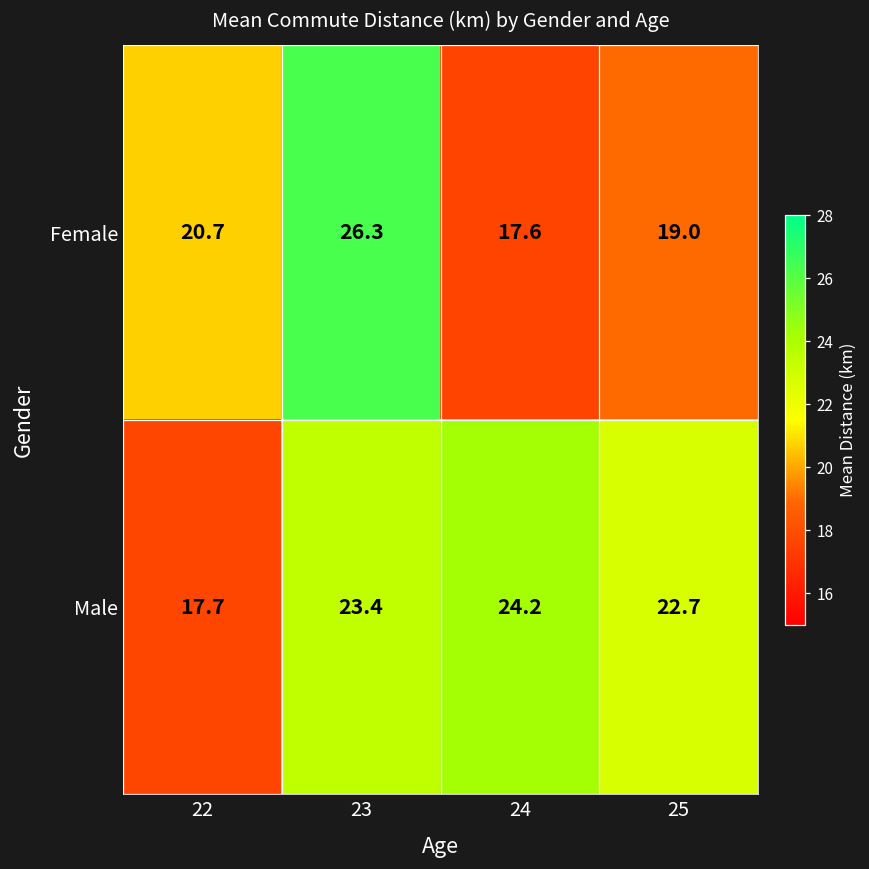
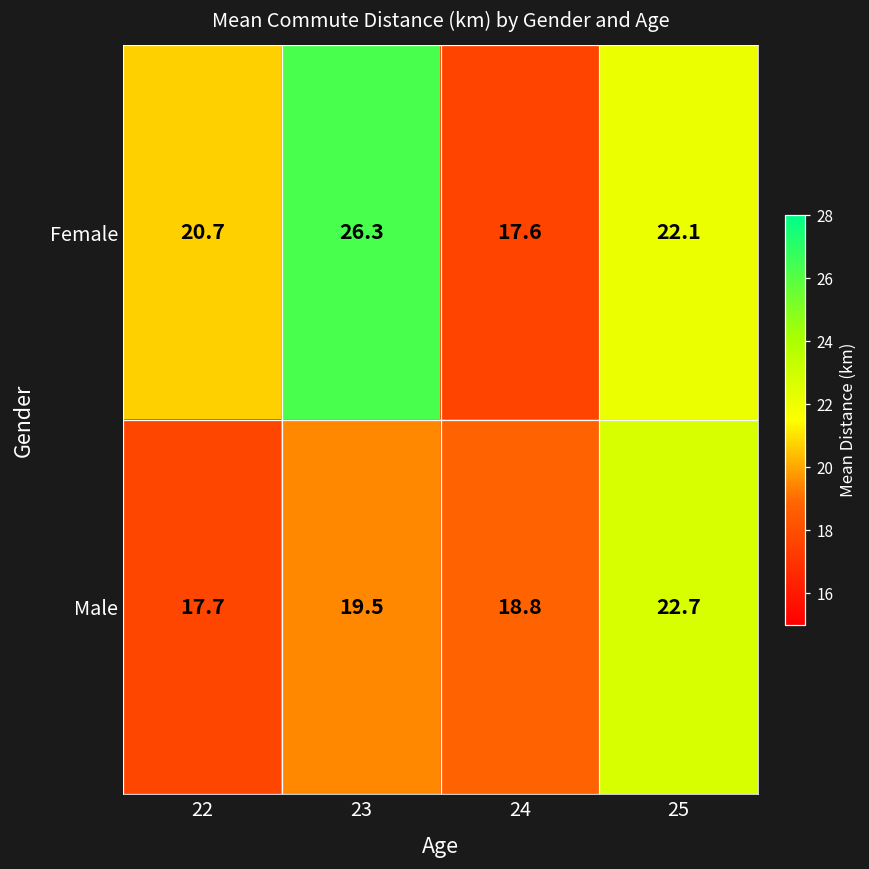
Female, 25: 19.0 -> 22.1
Male, 23: 23.4 -> 19.5
Male, 24: 24.2 -> 18.8
